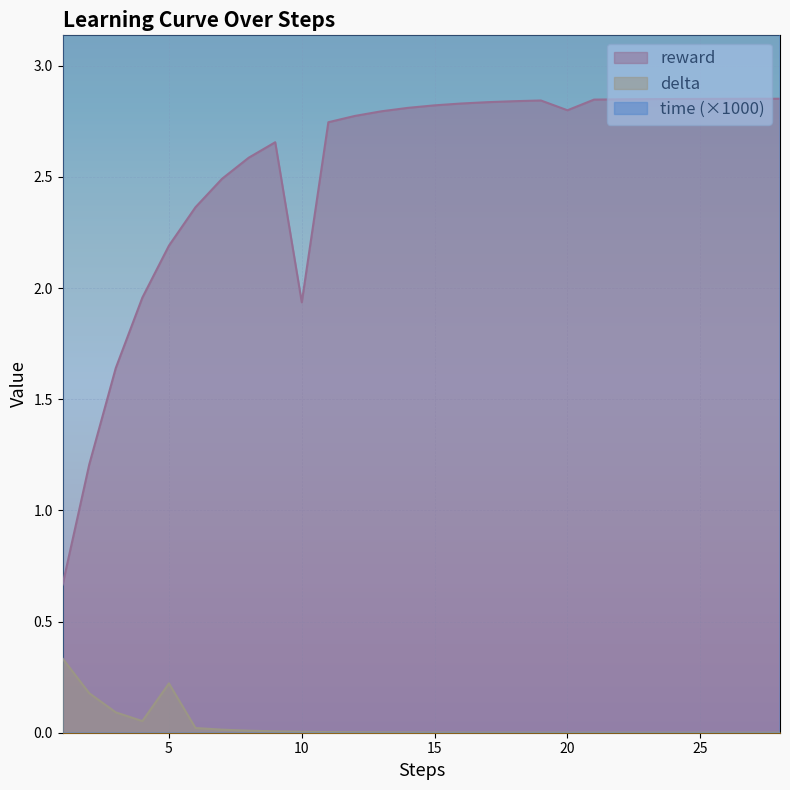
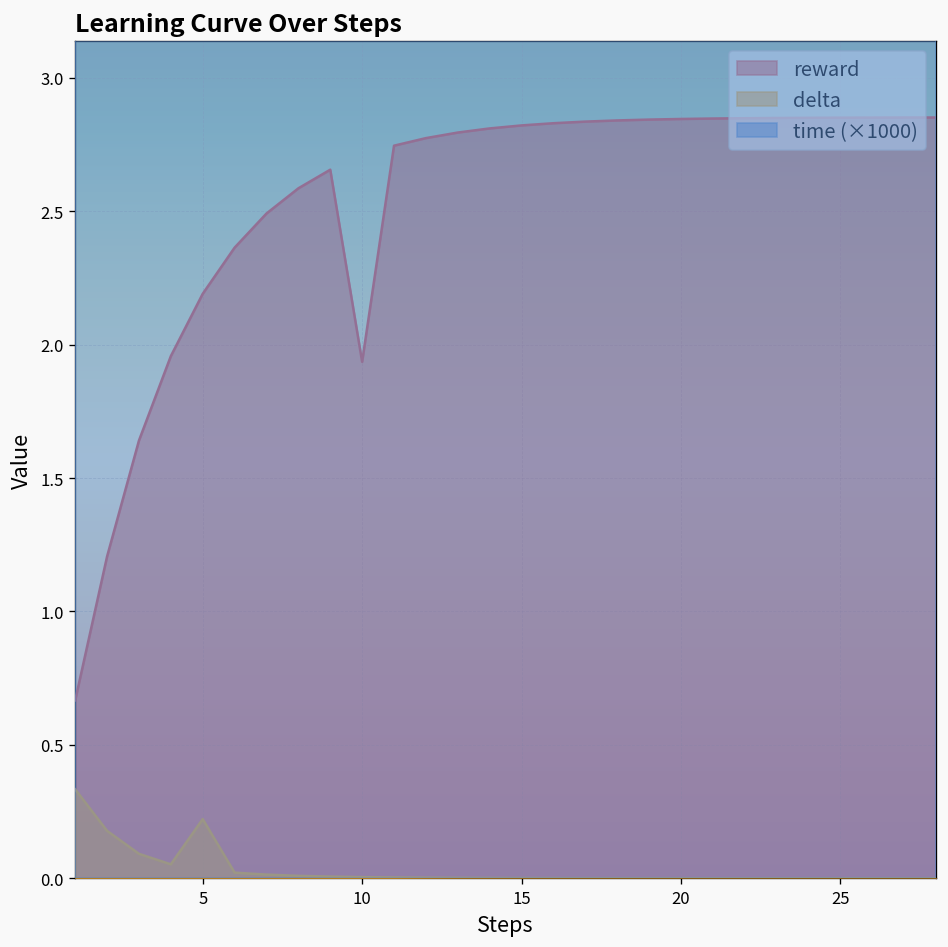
reward, 20: 2.80 -> 2.85
